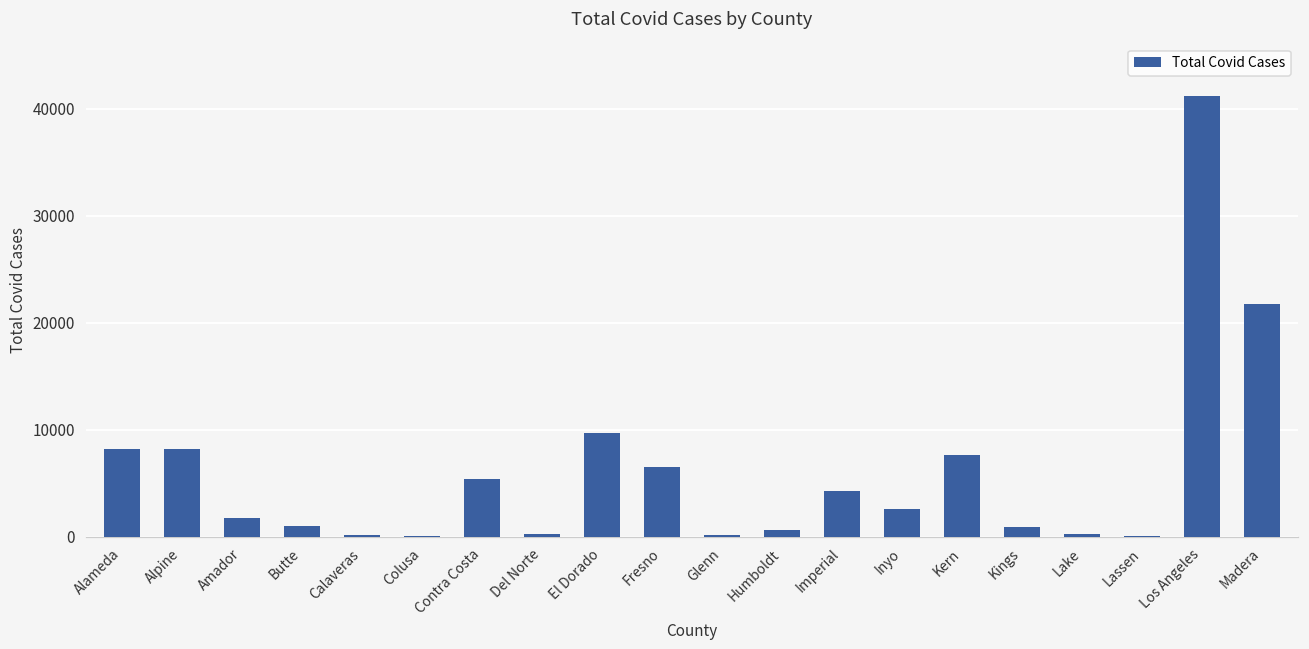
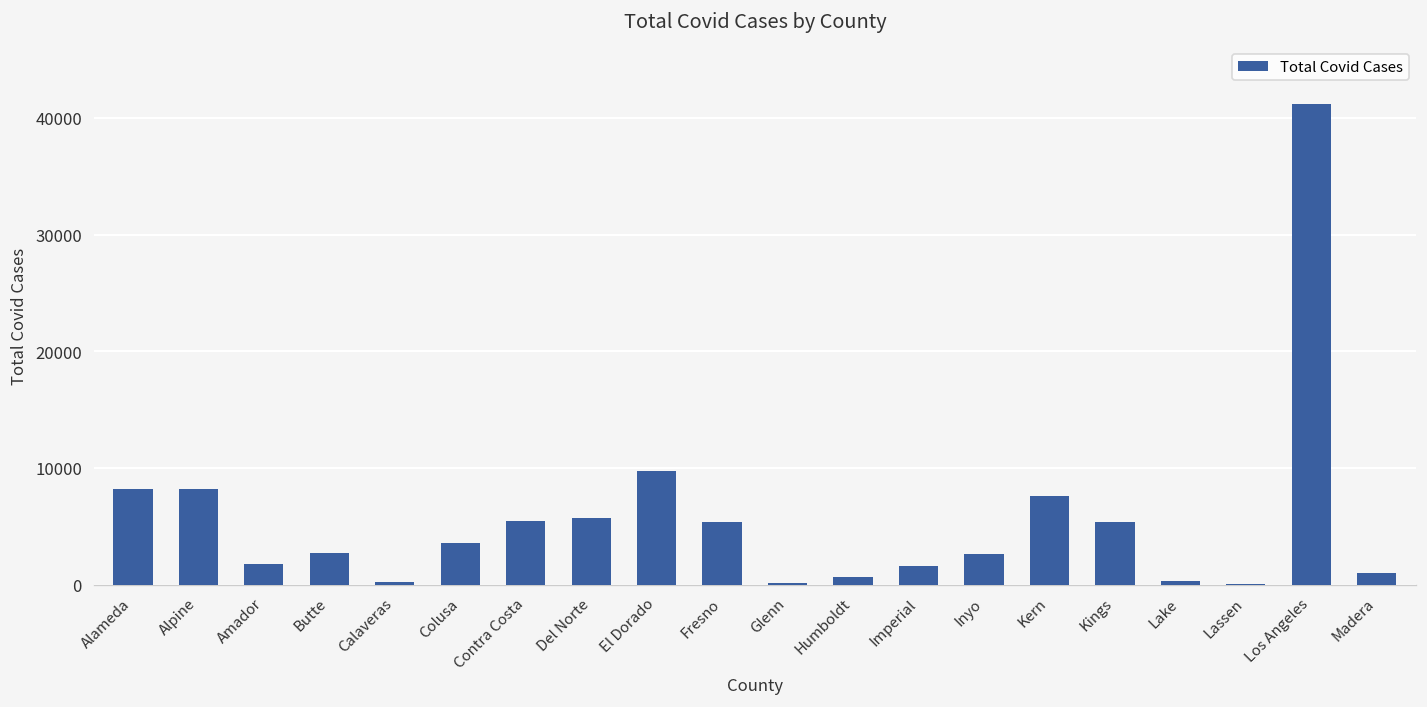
Butte: 1000 -> 3000
Colusa: 0 -> 4000
Del Norte: 0 -> 6000
Fresno: 7000 -> 5000
Imperial: 4000 -> 2000
Kings: 1000 -> 5000
Madera: 22000 -> 1000
